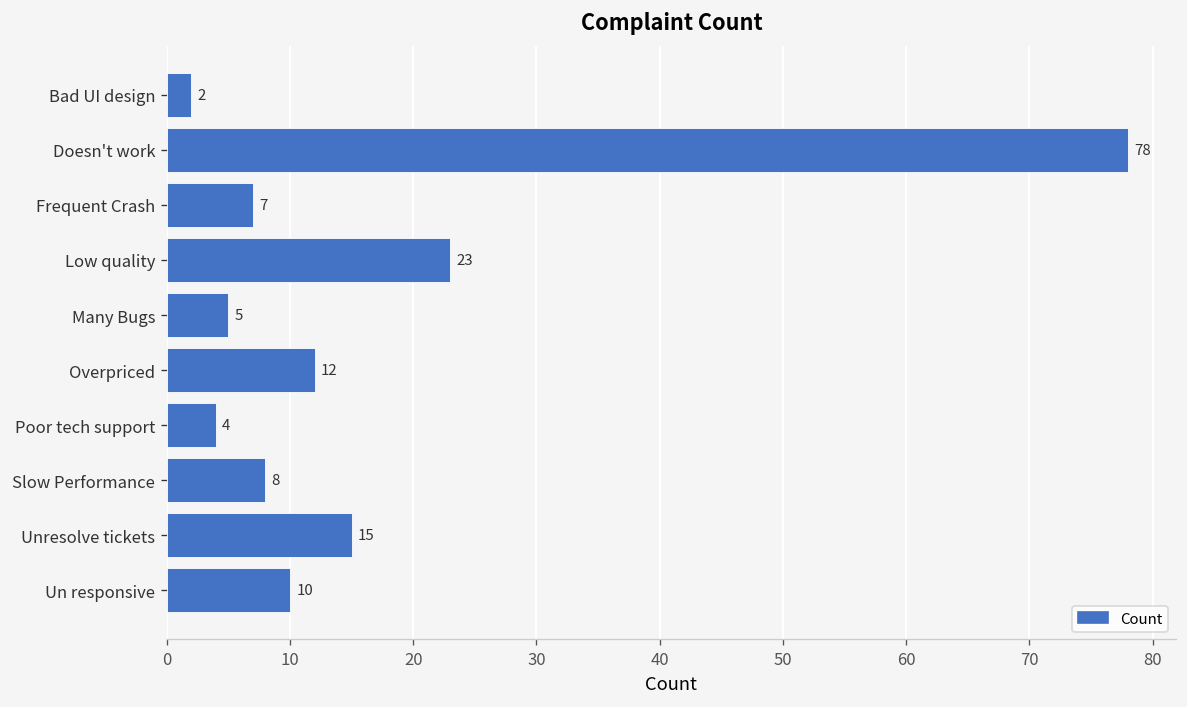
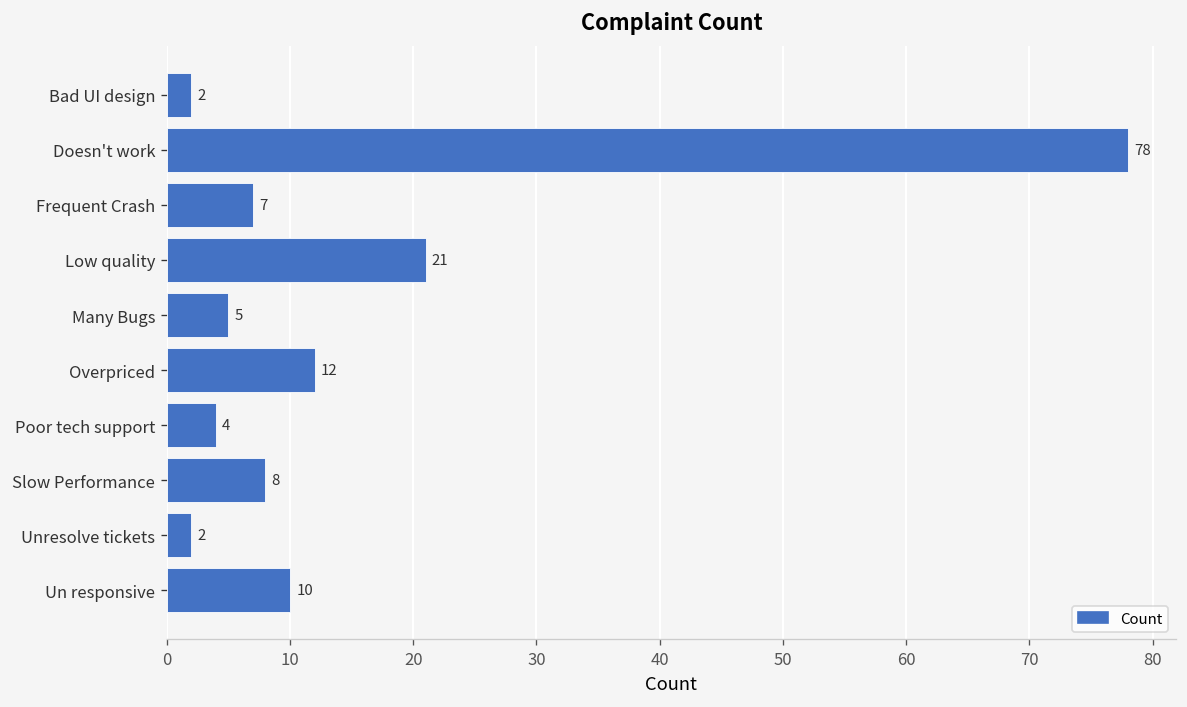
Low quality: 23 -> 21
Unresolve tickets: 15 -> 2
